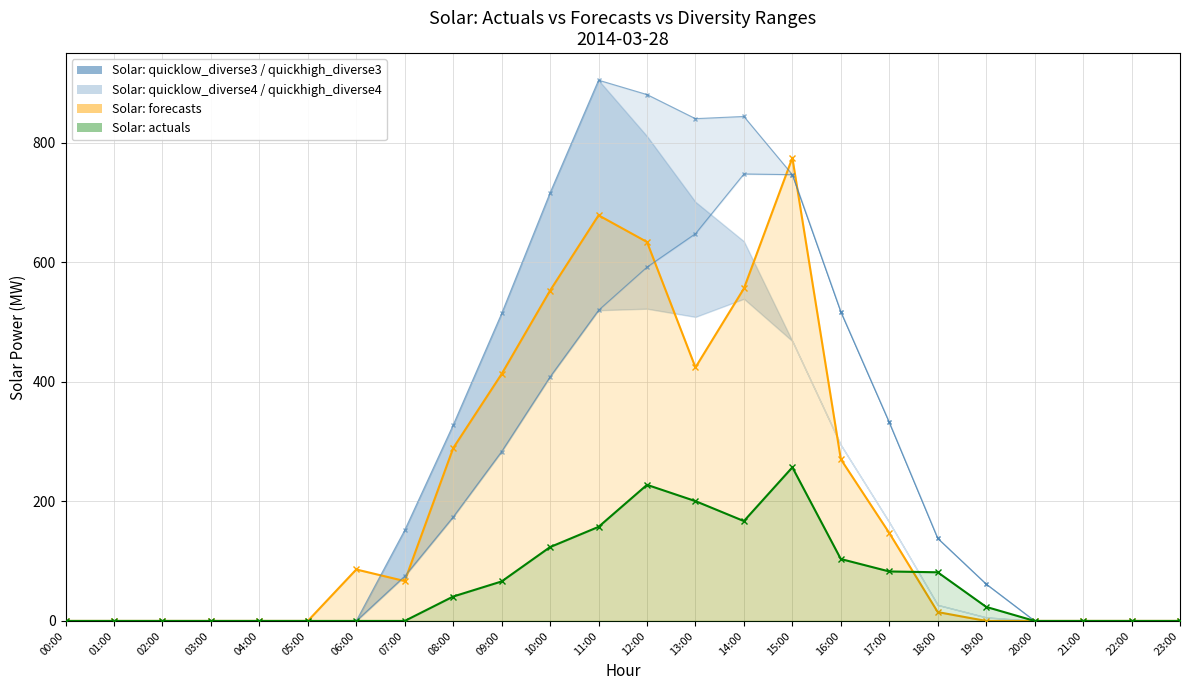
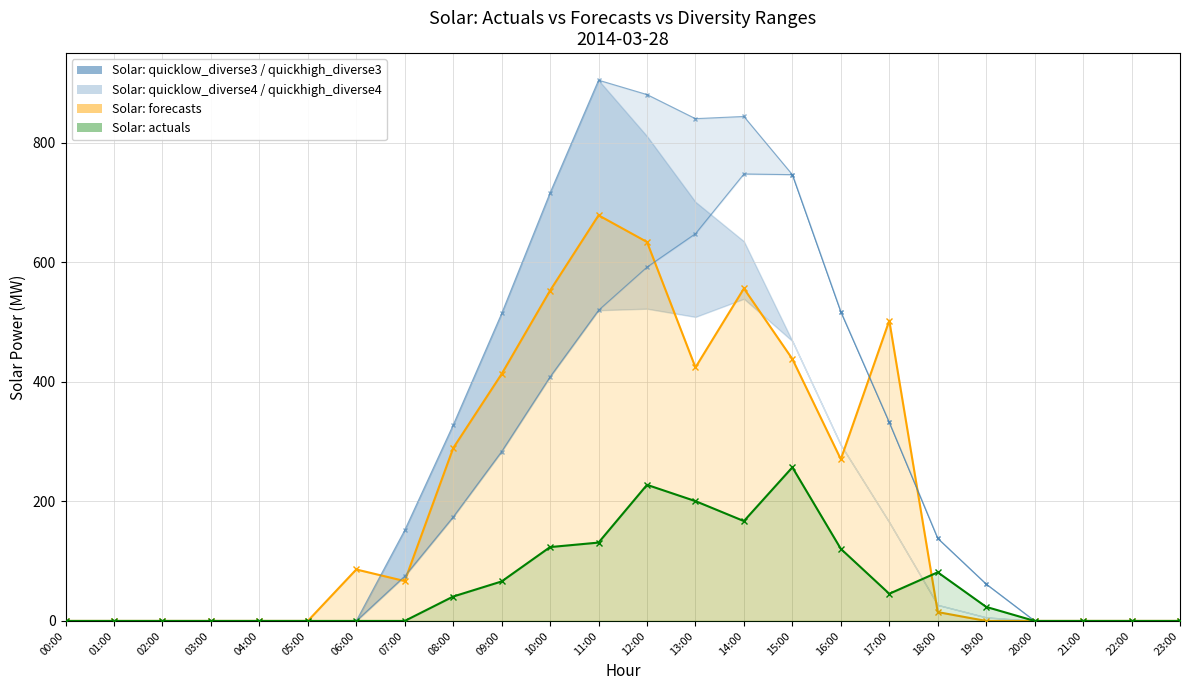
Solar: actuals, 11:00: 160 -> 130
Solar: forecasts, 15:00: 770 -> 440
Solar: actuals, 16:00: 100 -> 120
Solar: forecasts, 17:00: 150 -> 500
Solar: actuals, 17:00: 80 -> 50
